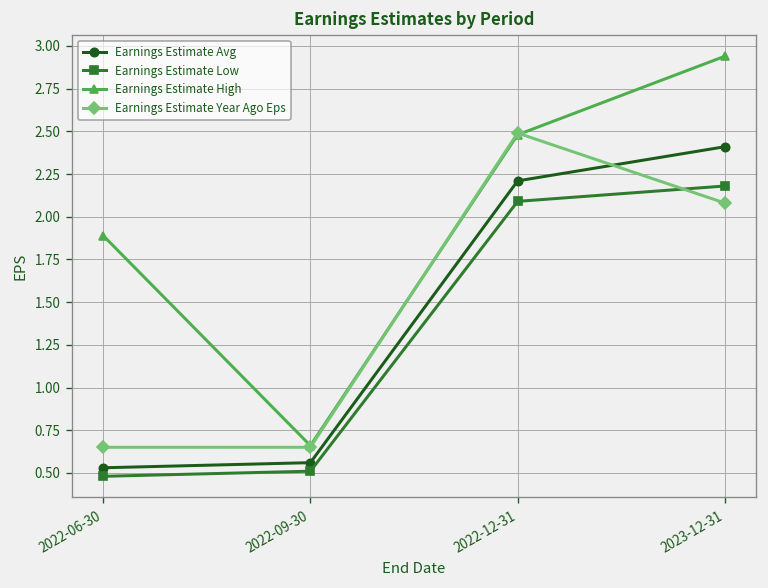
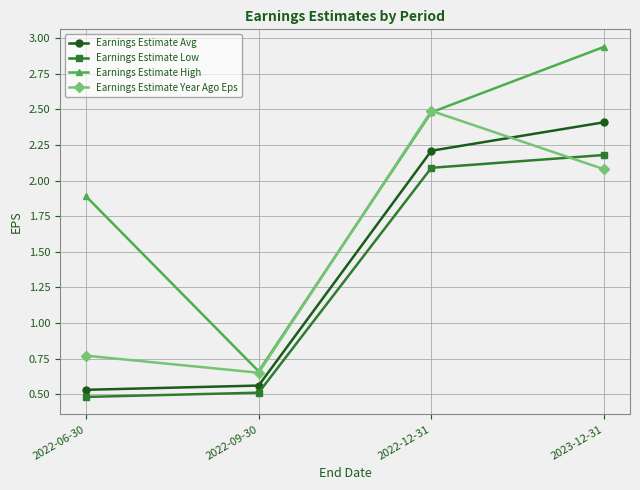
Earnings Estimate Year Ago Eps, 2022-06-30: 0.65 -> 0.77
